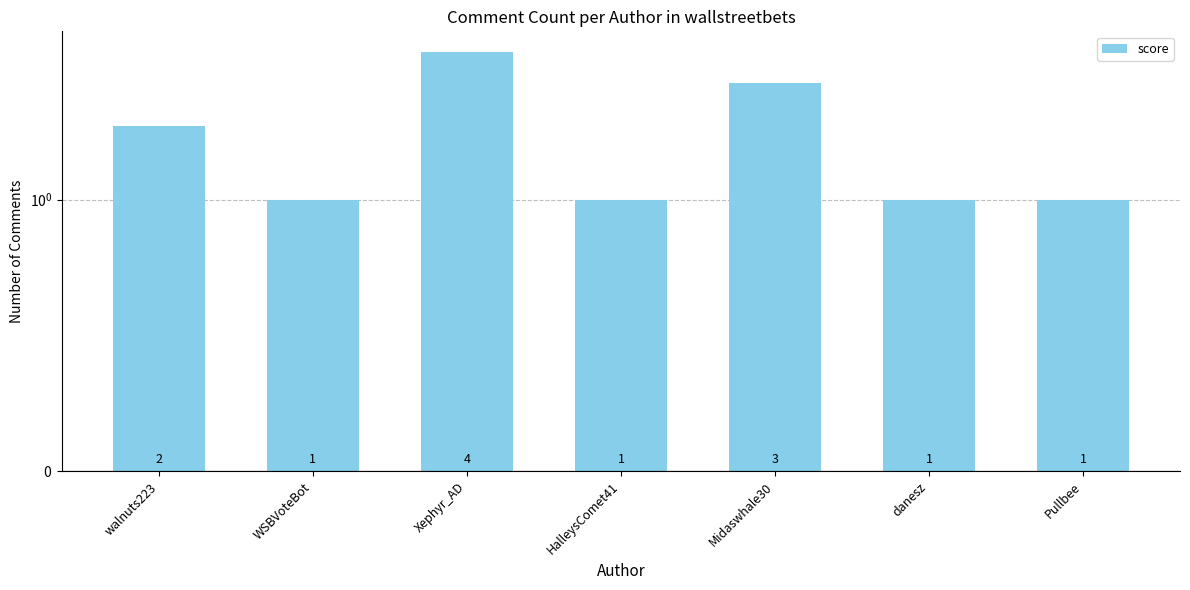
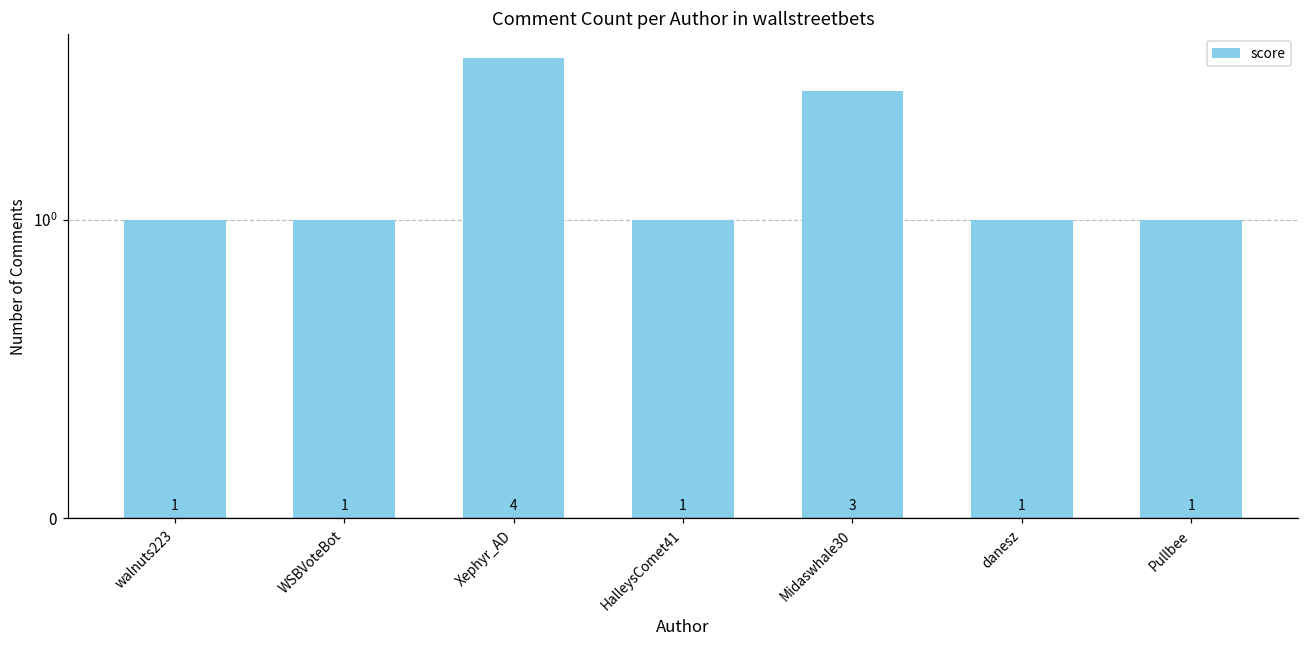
walnuts223: 2 -> 1
